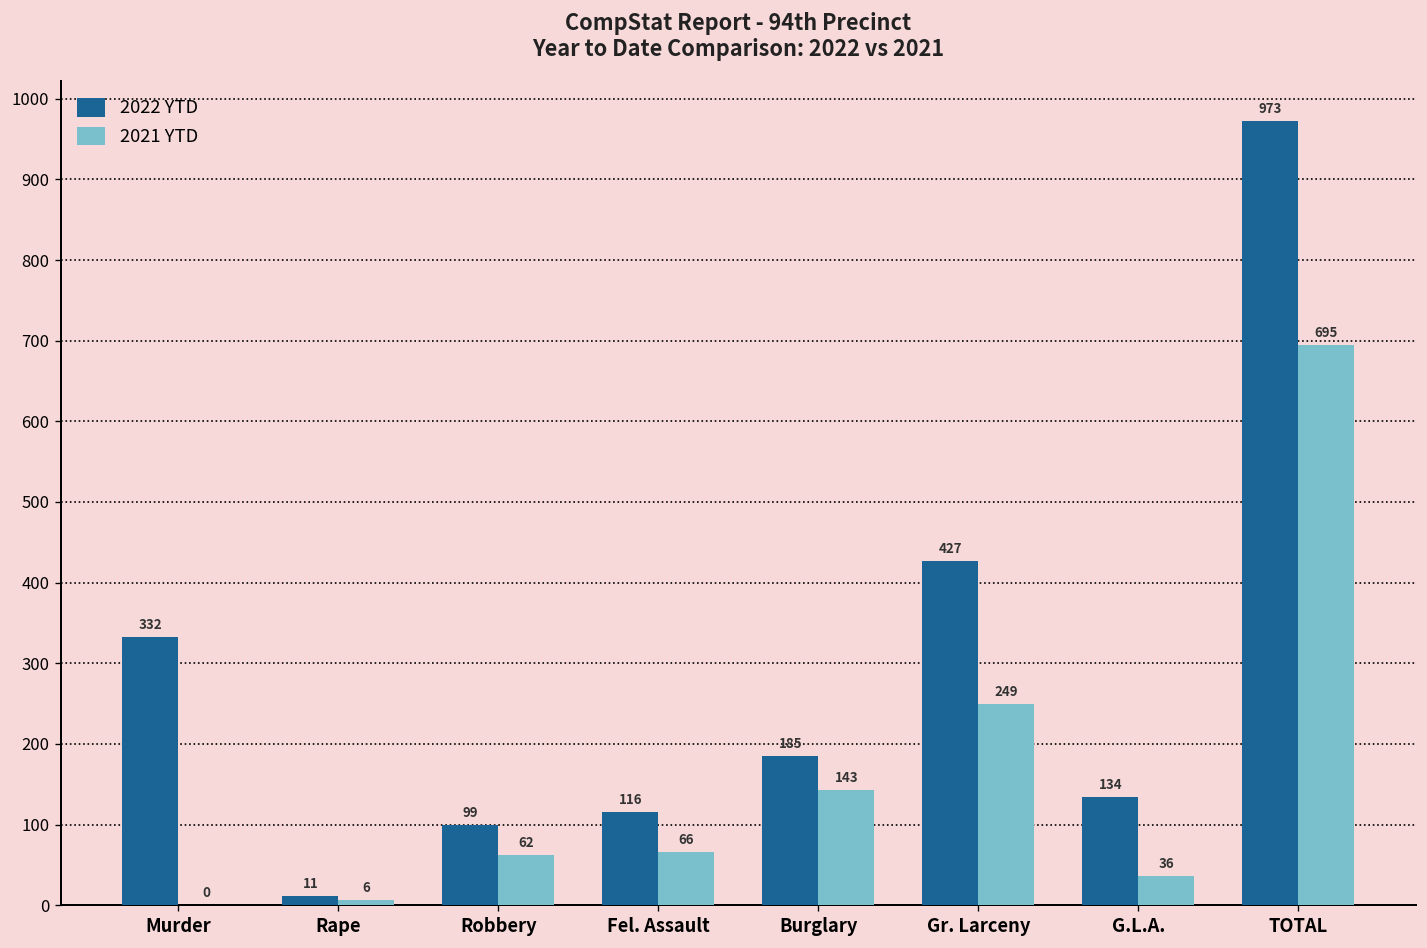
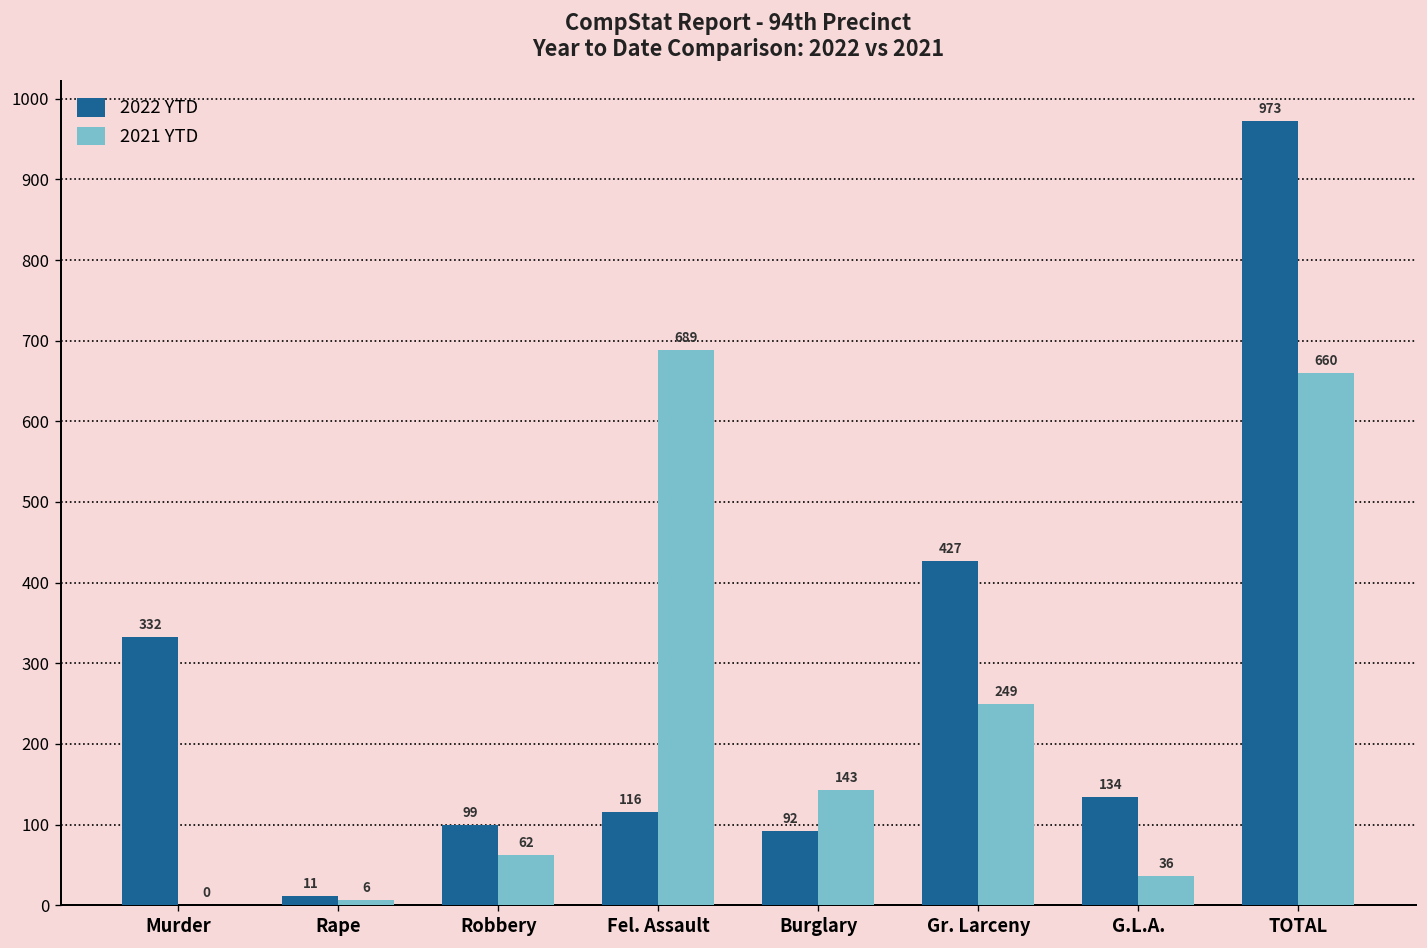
2021 YTD, Fel. Assault: 66 -> 689
2022 YTD, Burglary: 185 -> 92
2021 YTD, TOTAL: 695 -> 660
